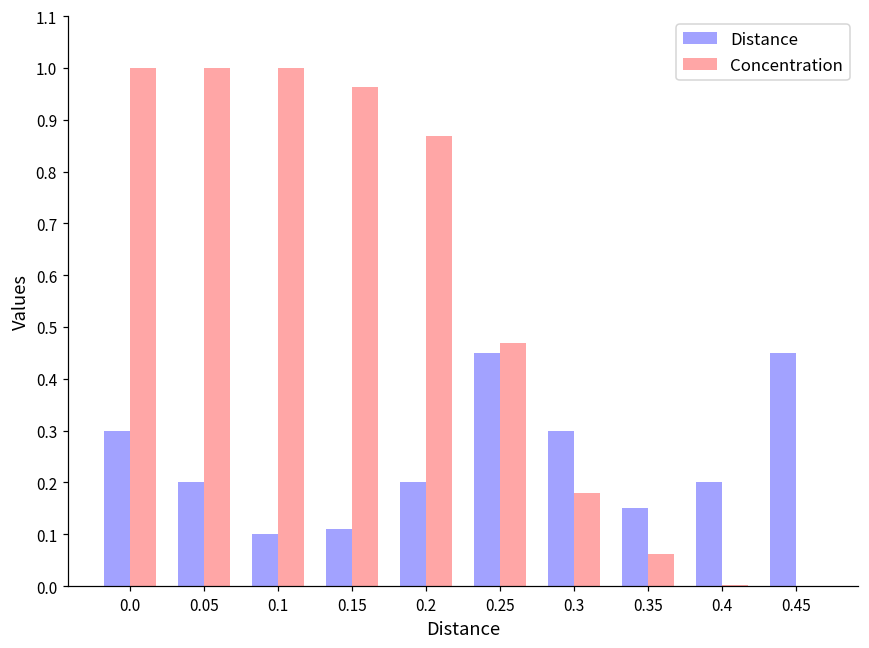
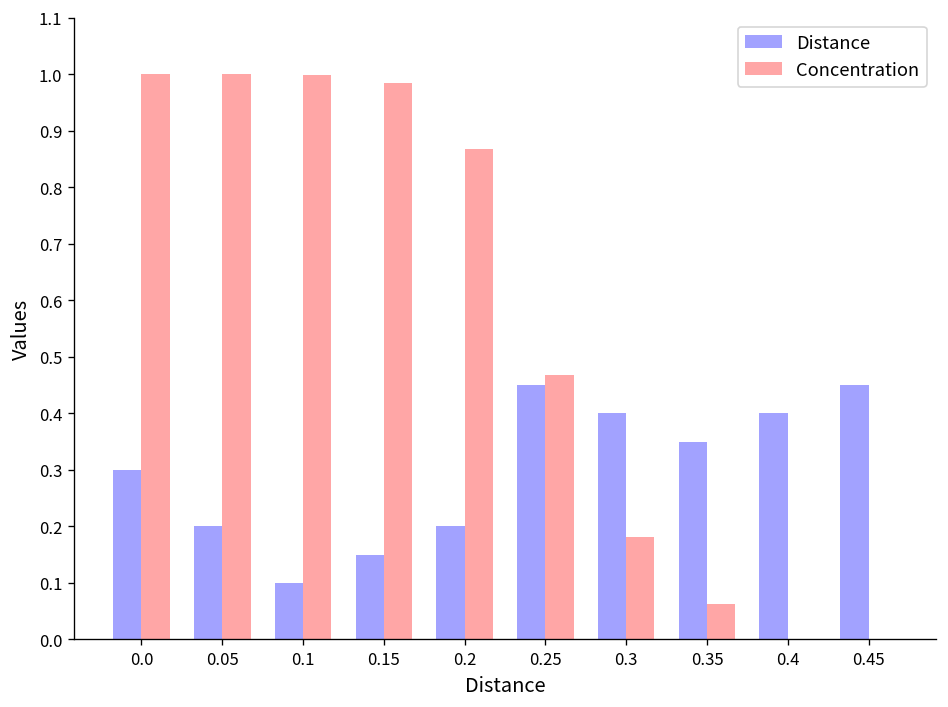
Distance, 0.15: 0.11 -> 0.15
Concentration, 0.15: 0.96 -> 0.98
Distance, 0.3: 0.3 -> 0.4
Distance, 0.35: 0.15 -> 0.35
Distance, 0.4: 0.2 -> 0.4
